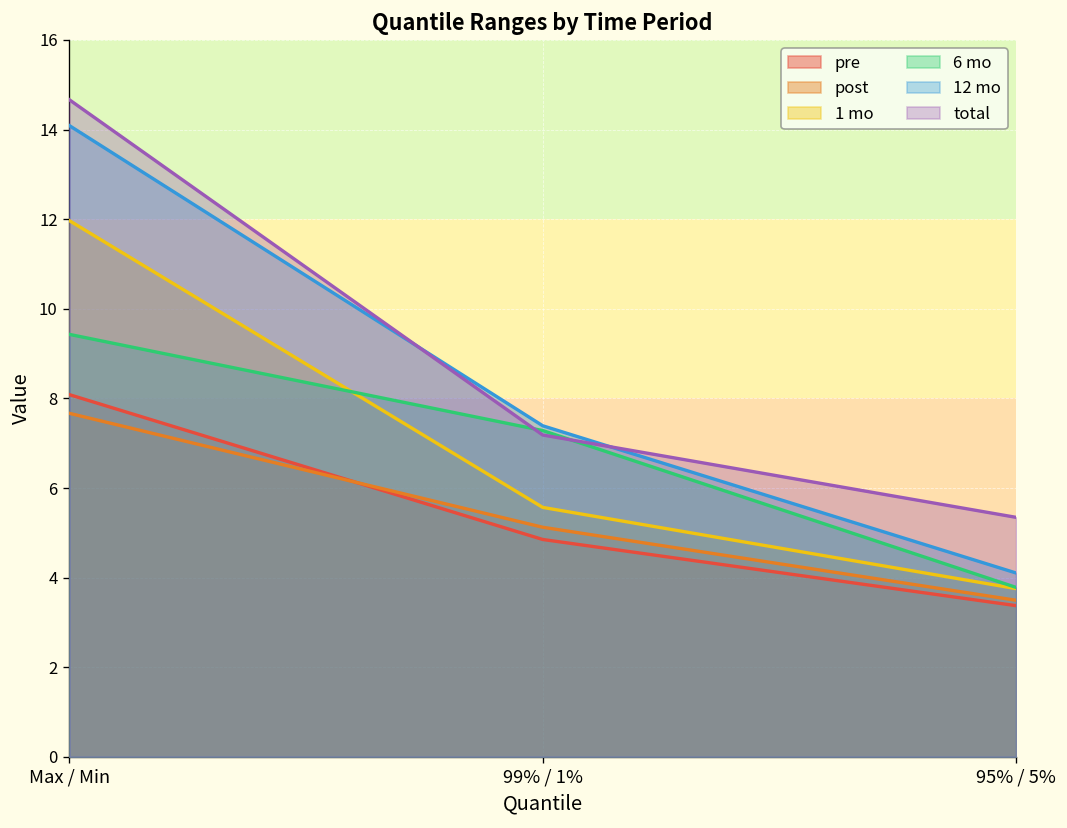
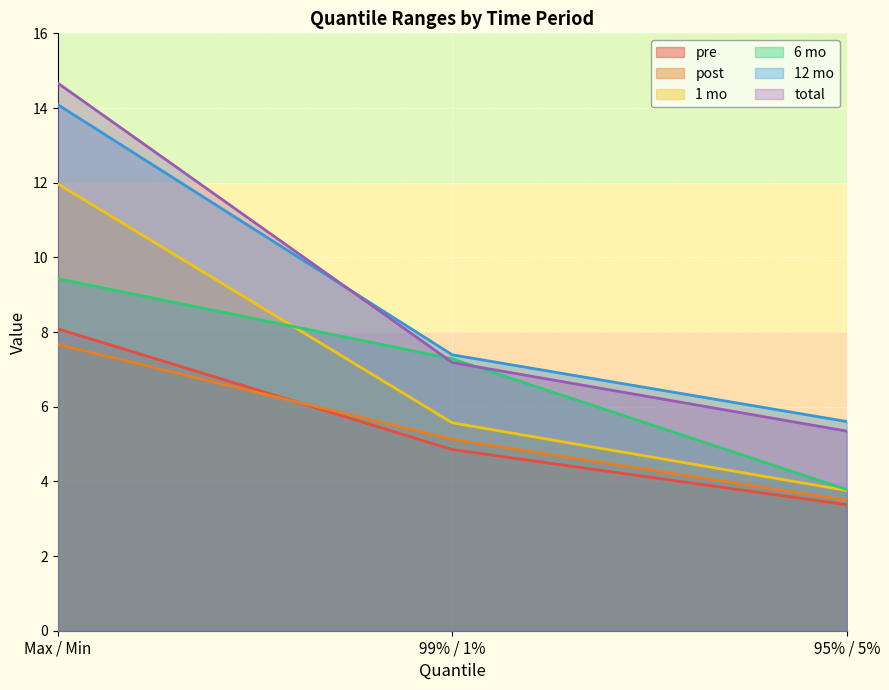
12 mo, 95% / 5%: 4.1 -> 5.6
